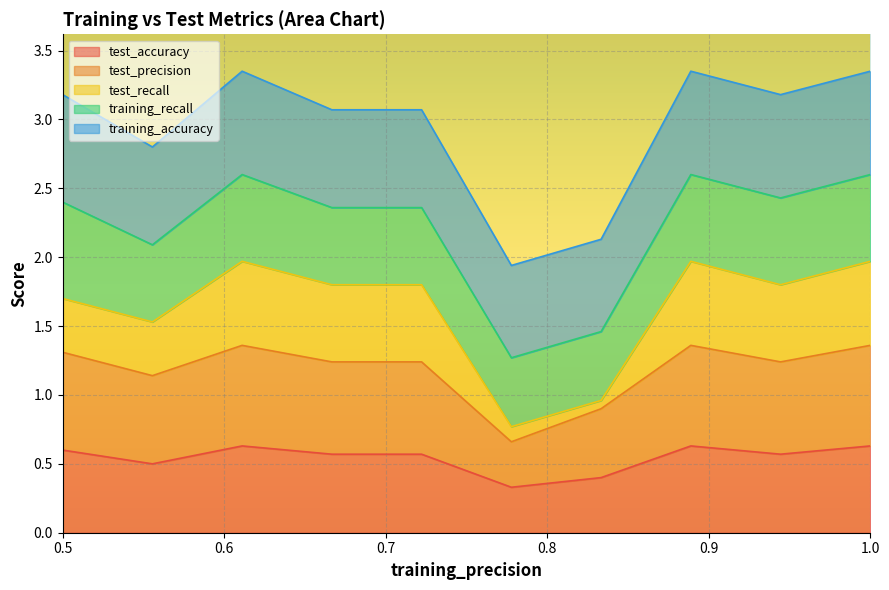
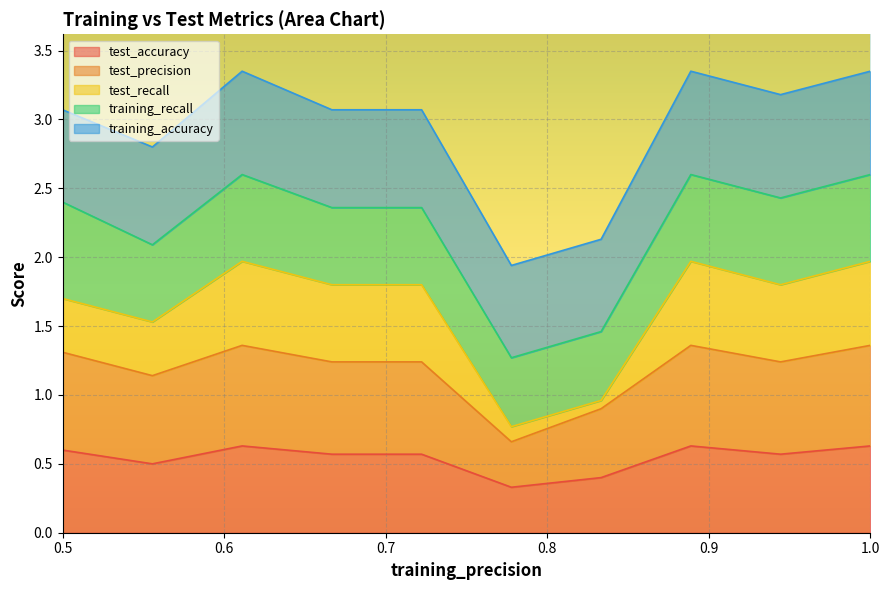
training_accuracy, 0.5: 0.78 -> 0.67
